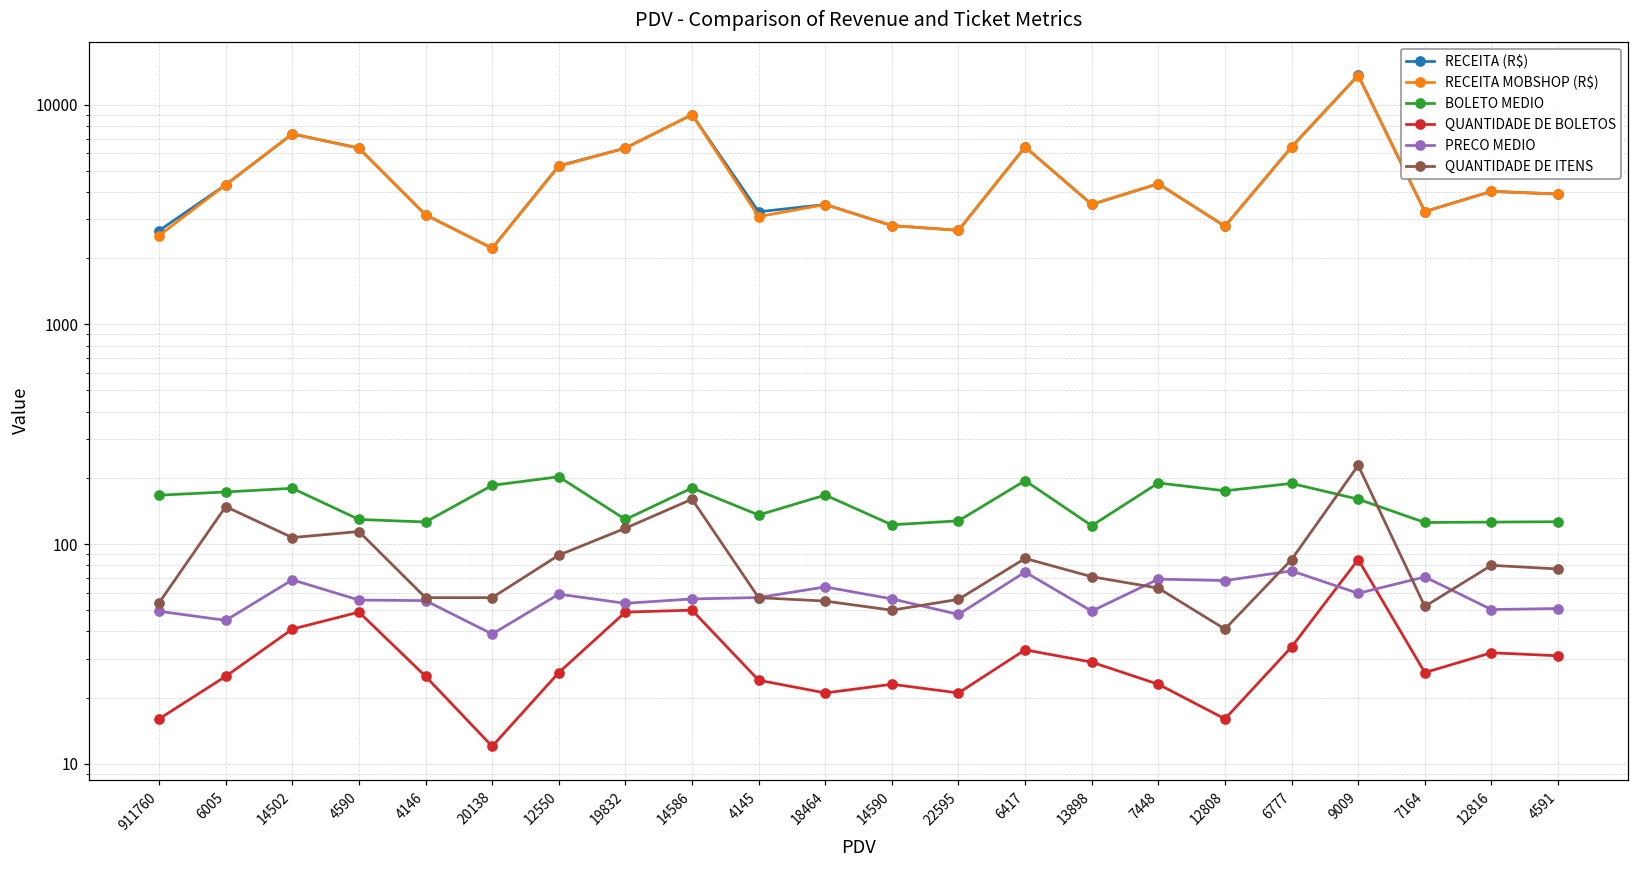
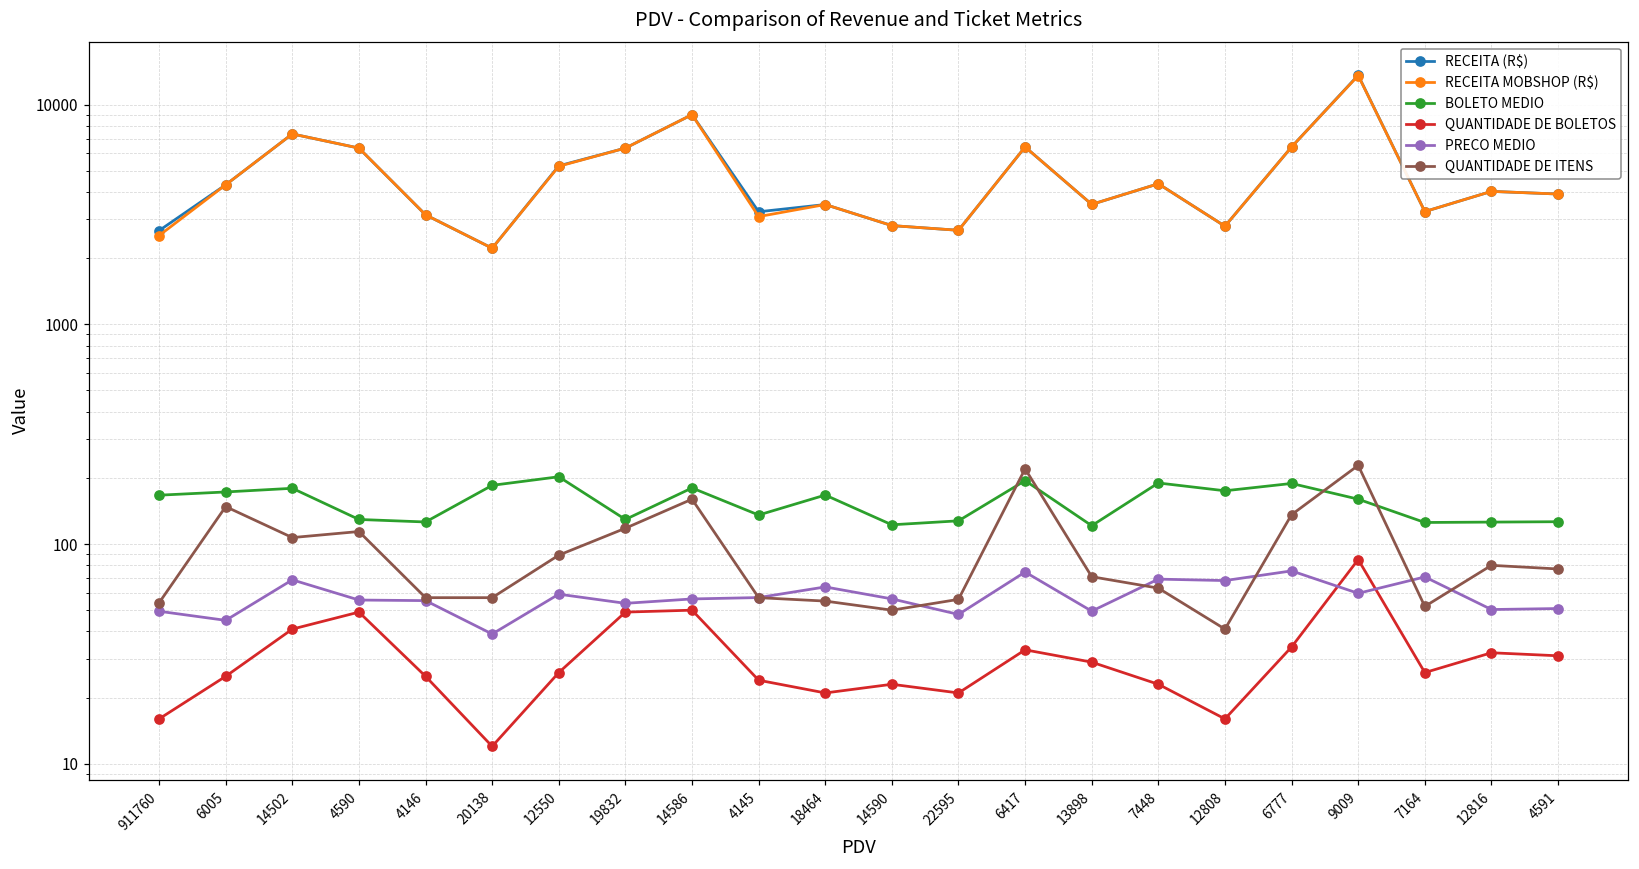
QUANTIDADE DE ITENS, 6417: 86 -> 220
QUANTIDADE DE ITENS, 6777: 85 -> 140
